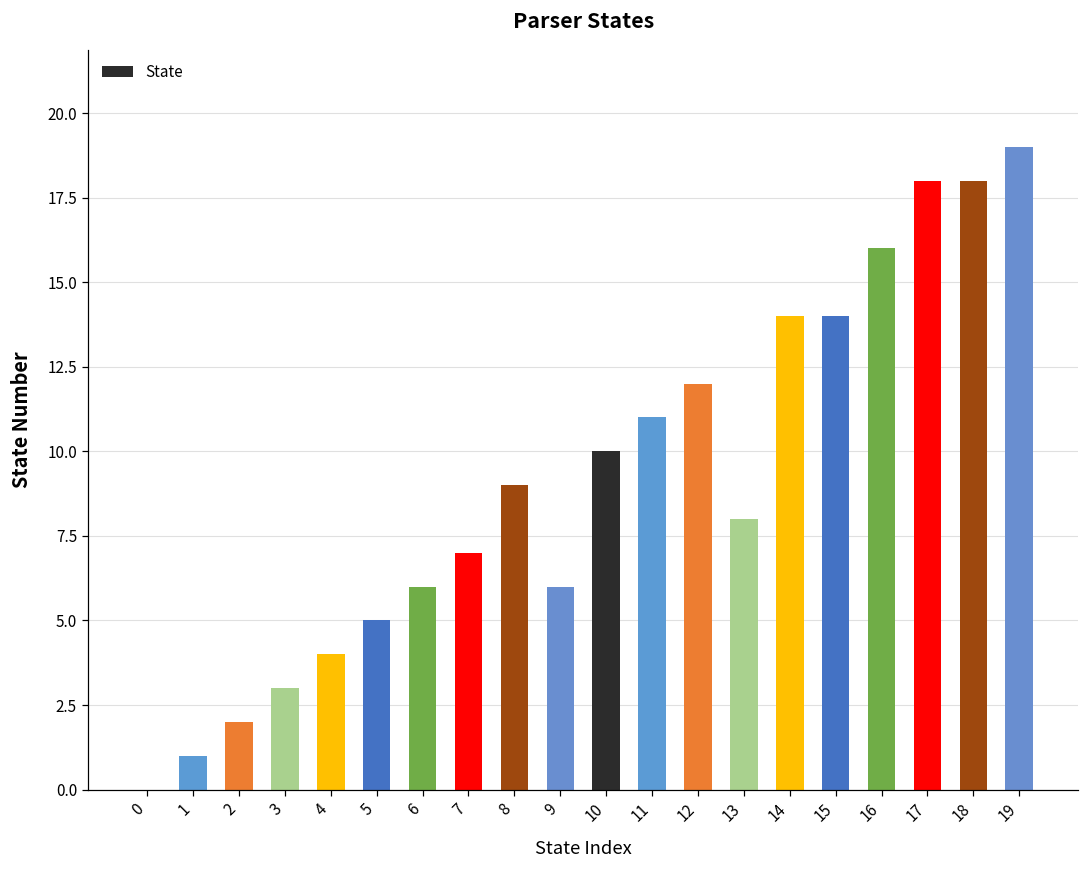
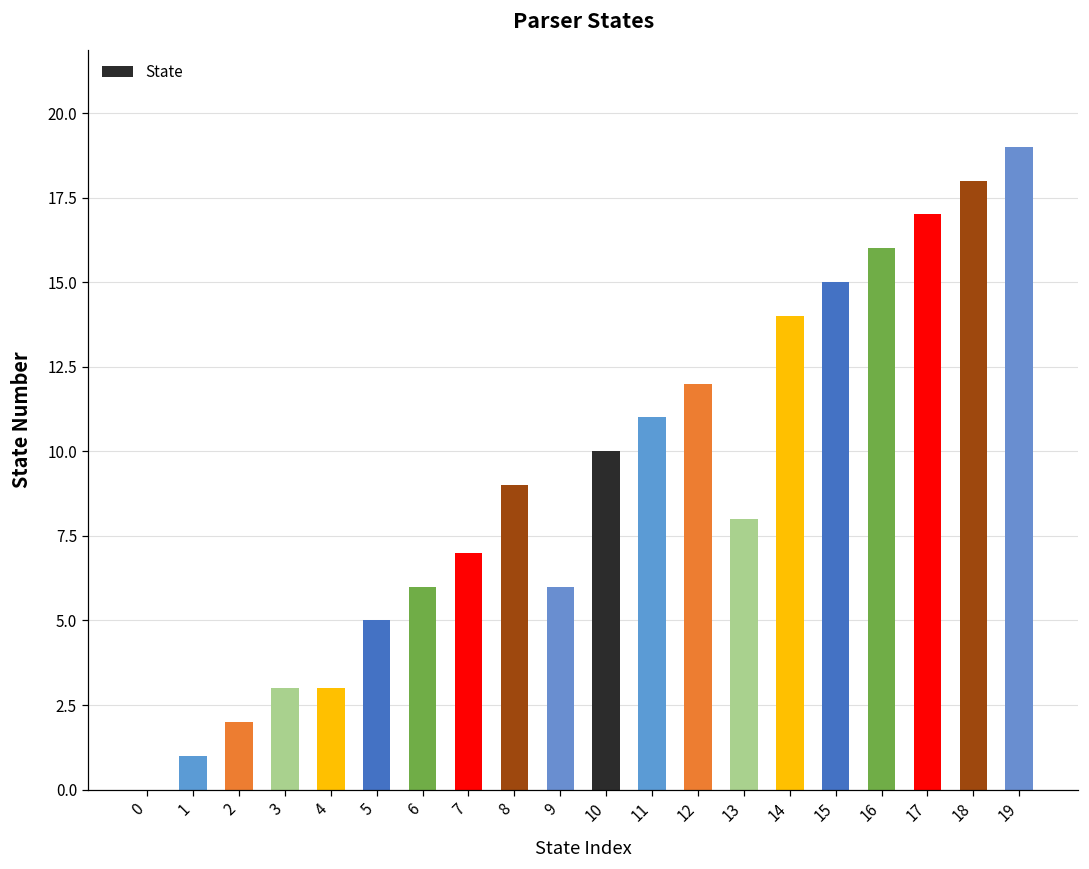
4: 4 -> 3
15: 14 -> 15
17: 18 -> 17
